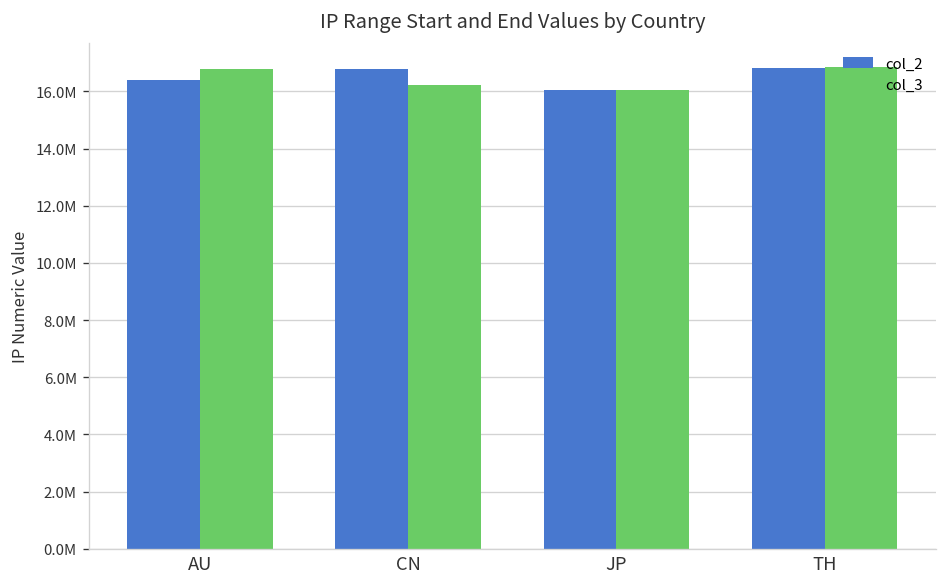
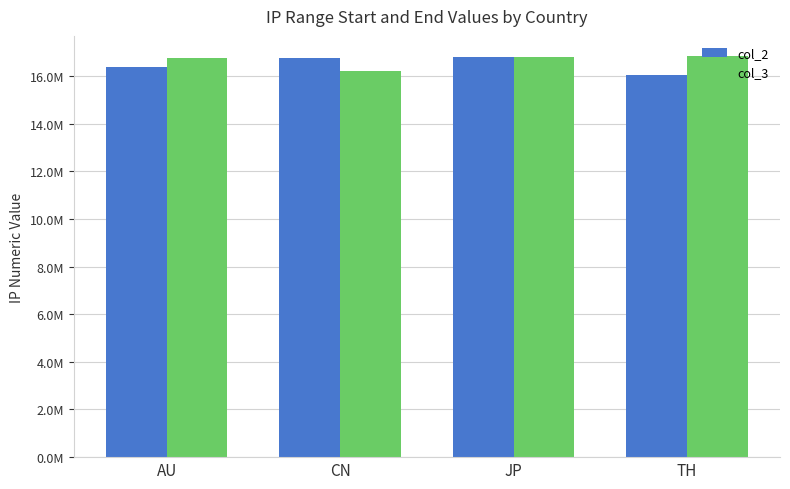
col_2, JP: 16000000 -> 16800000
col_3, JP: 16000000 -> 16800000
col_2, TH: 16800000 -> 16000000
